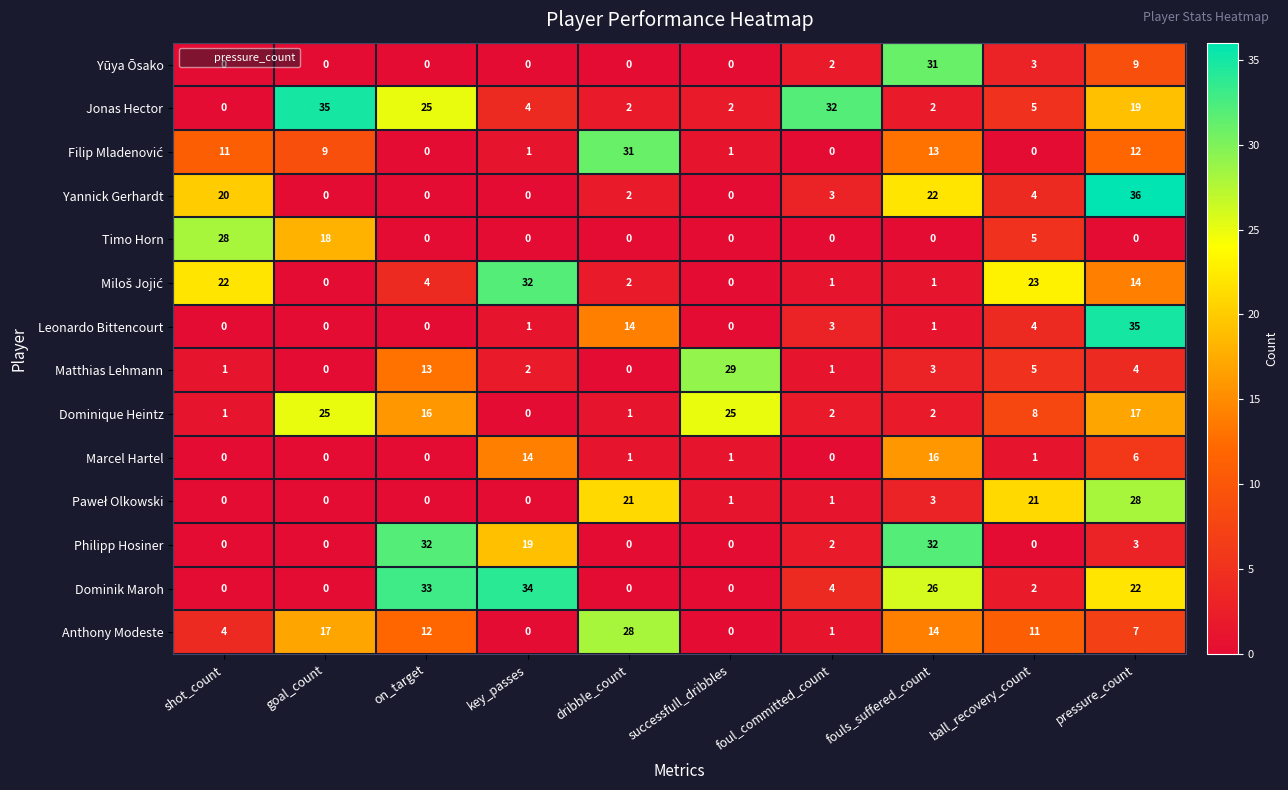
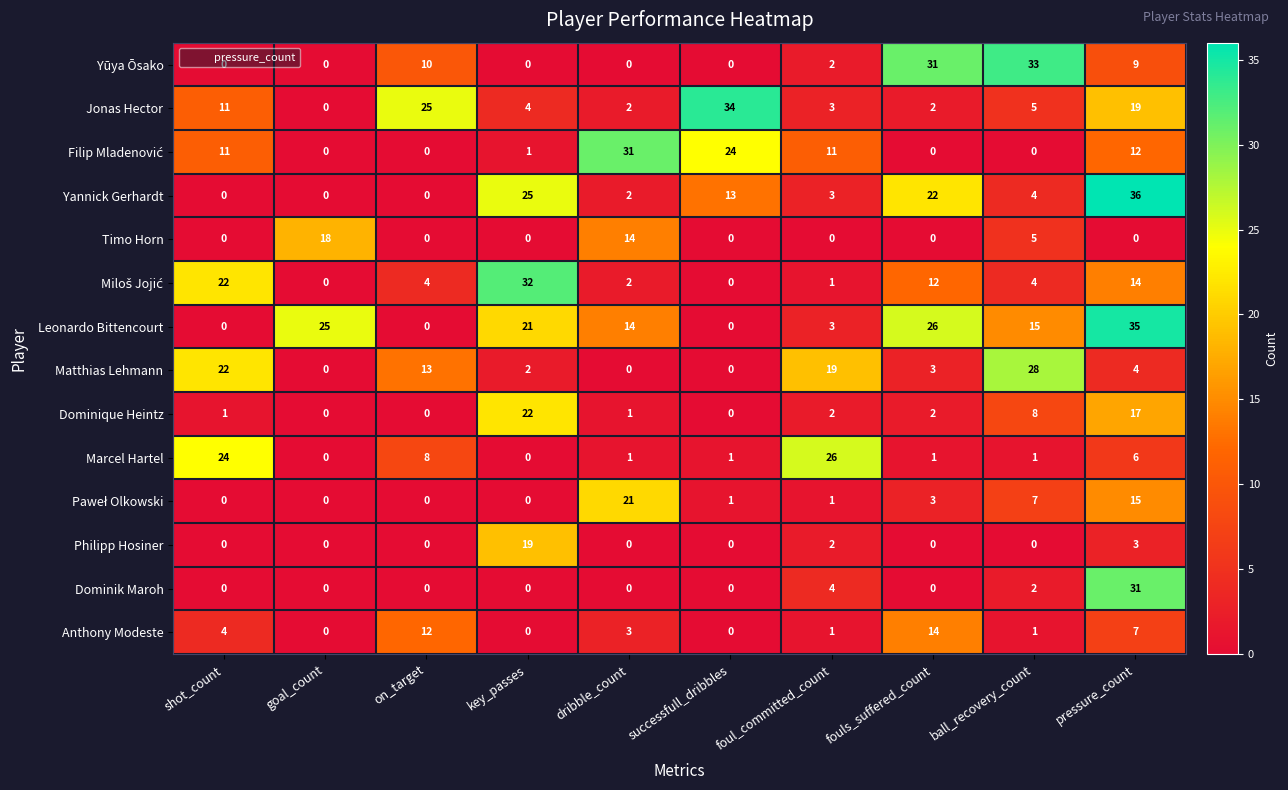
Yūya Ōsako, on_target: 0 -> 10
Yūya Ōsako, ball_recovery_count: 3 -> 33
Jonas Hector, shot_count: 0 -> 11
Jonas Hector, goal_count: 35 -> 0
Jonas Hector, successfull_dribbles: 2 -> 34
Jonas Hector, foul_committed_count: 32 -> 3
Filip Mladenović, goal_count: 9 -> 0
Filip Mladenović, successfull_dribbles: 1 -> 24
Filip Mladenović, foul_committed_count: 0 -> 11
Filip Mladenović, fouls_suffered_count: 13 -> 0
Yannick Gerhardt, shot_count: 20 -> 0
Yannick Gerhardt, key_passes: 0 -> 25
Yannick Gerhardt, successfull_dribbles: 0 -> 13
Timo Horn, shot_count: 28 -> 0
Timo Horn, dribble_count: 0 -> 14
Miloš Jojić, fouls_suffered_count: 1 -> 12
Miloš Jojić, ball_recovery_count: 23 -> 4
Leonardo Bittencourt, goal_count: 0 -> 25
Leonardo Bittencourt, key_passes: 1 -> 21
Leonardo Bittencourt, fouls_suffered_count: 1 -> 26
Leonardo Bittencourt, ball_recovery_count: 4 -> 15
Matthias Lehmann, shot_count: 1 -> 22
Matthias Lehmann, successfull_dribbles: 29 -> 0
Matthias Lehmann, foul_committed_count: 1 -> 19
Matthias Lehmann, ball_recovery_count: 5 -> 28
Dominique Heintz, goal_count: 25 -> 0
Dominique Heintz, on_target: 16 -> 0
Dominique Heintz, key_passes: 0 -> 22
Dominique Heintz, successfull_dribbles: 25 -> 0
Marcel Hartel, shot_count: 0 -> 24
Marcel Hartel, on_target: 0 -> 8
Marcel Hartel, key_passes: 14 -> 0
Marcel Hartel, foul_committed_count: 0 -> 26
Marcel Hartel, fouls_suffered_count: 16 -> 1
Paweł Olkowski, ball_recovery_count: 21 -> 7
Paweł Olkowski, pressure_count: 28 -> 15
Philipp Hosiner, on_target: 32 -> 0
Philipp Hosiner, fouls_suffered_count: 32 -> 0
Dominik Maroh, on_target: 33 -> 0
Dominik Maroh, key_passes: 34 -> 0
Dominik Maroh, fouls_suffered_count: 26 -> 0
Dominik Maroh, pressure_count: 22 -> 31
Anthony Modeste, goal_count: 17 -> 0
Anthony Modeste, dribble_count: 28 -> 3
Anthony Modeste, ball_recovery_count: 11 -> 1
